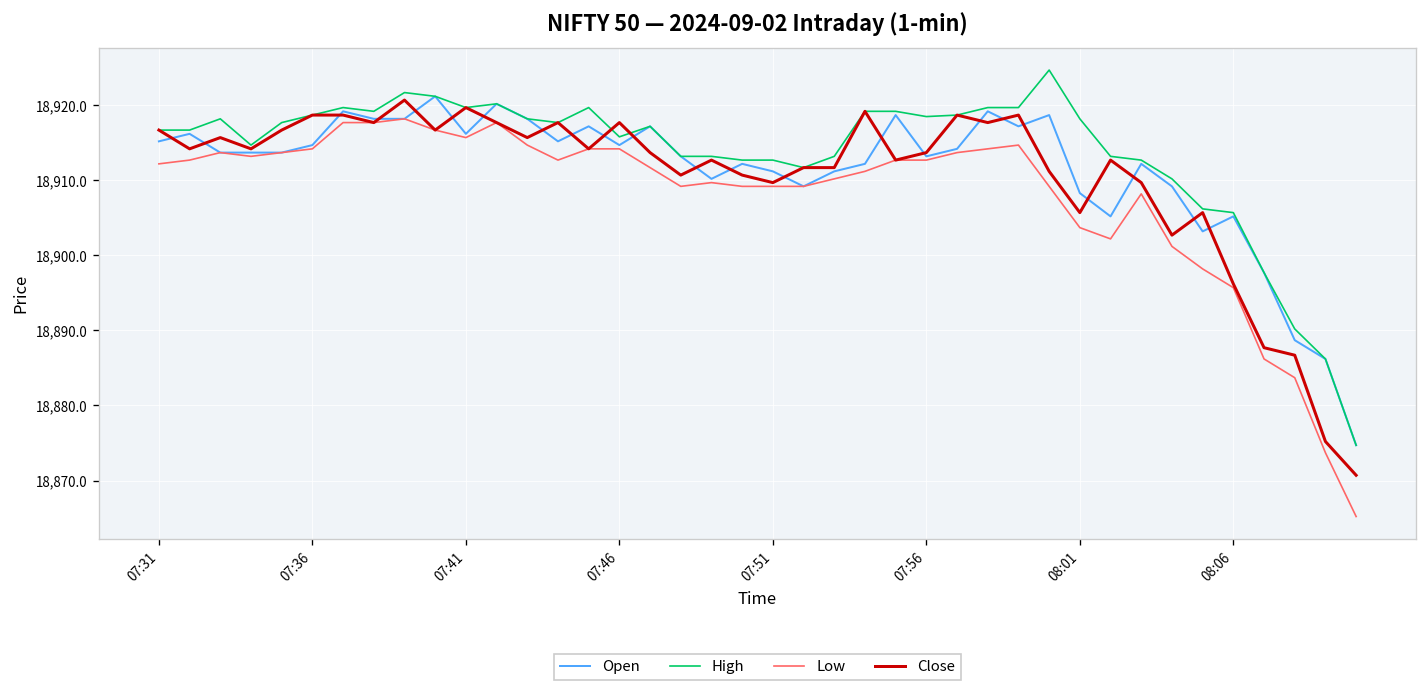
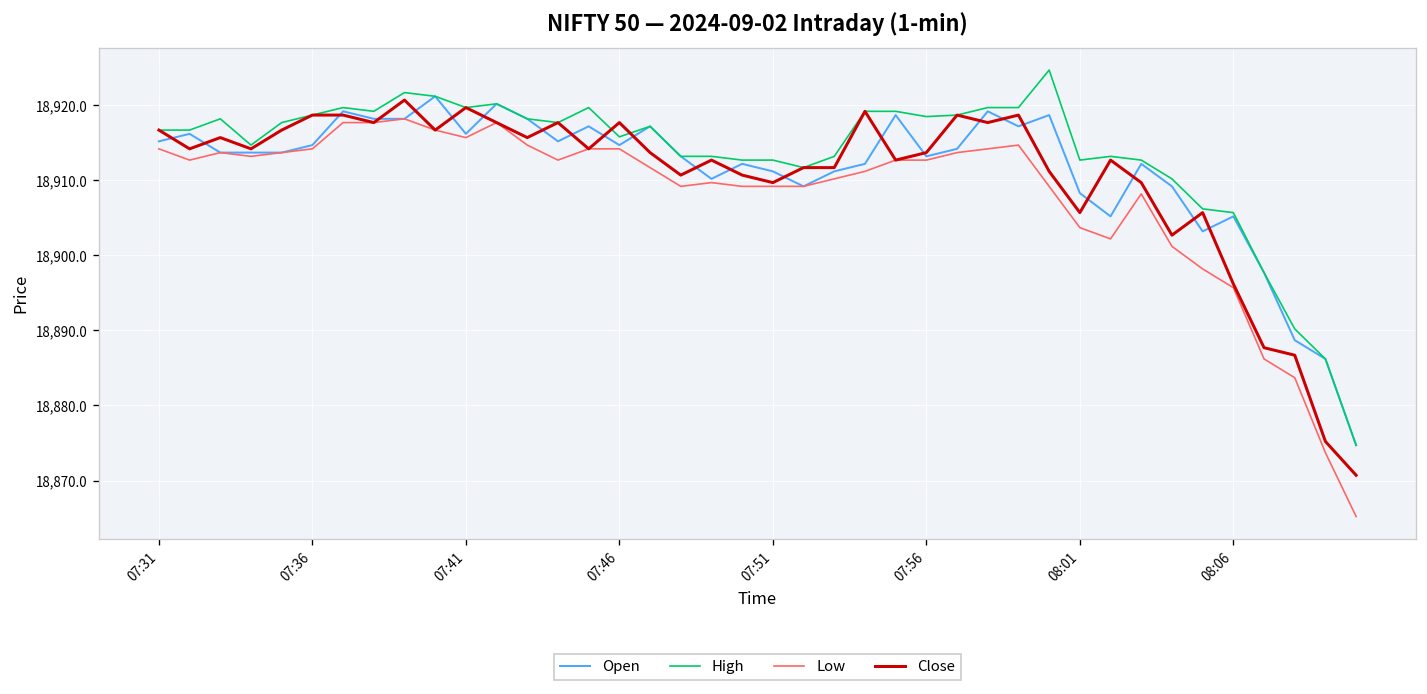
Low, 07:31: 18,912 -> 18,914
High, 08:01: 18,918 -> 18,913
